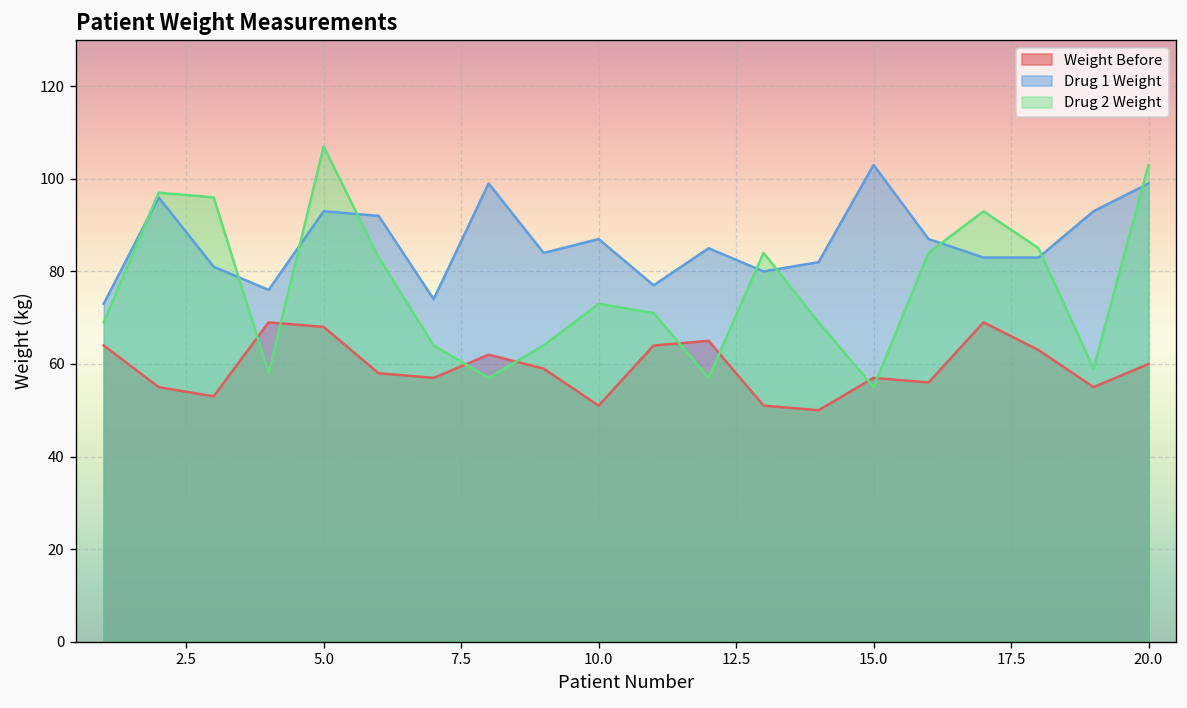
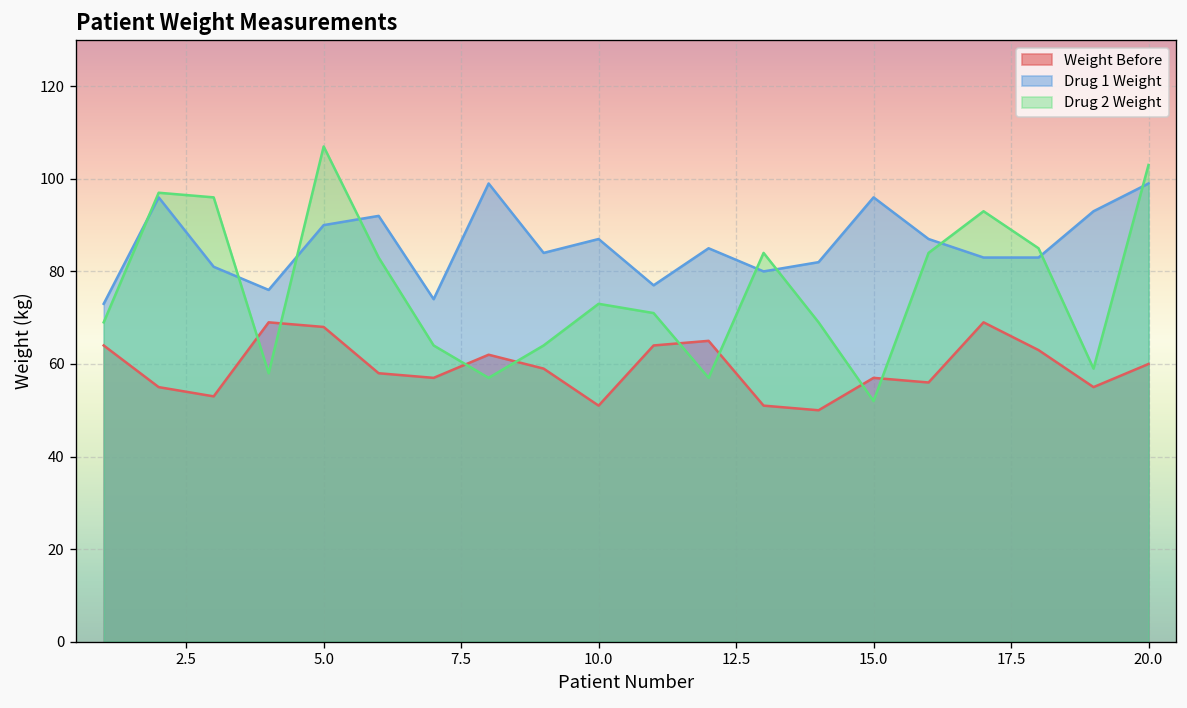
Drug 1 Weight, 5.0: 93 -> 90
Drug 1 Weight, 15.0: 103 -> 96
Drug 2 Weight, 15.0: 55 -> 52
